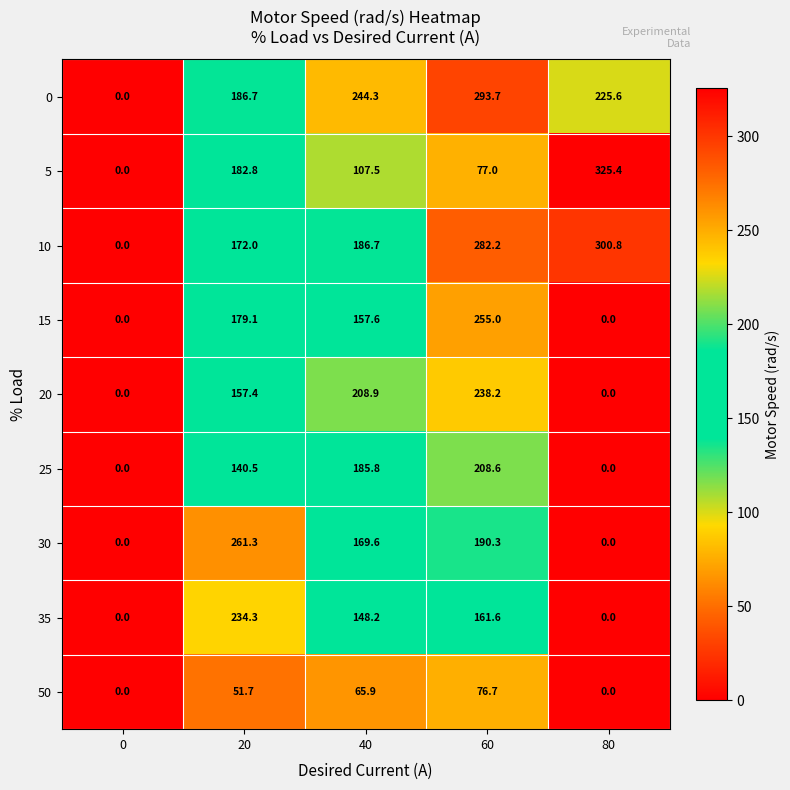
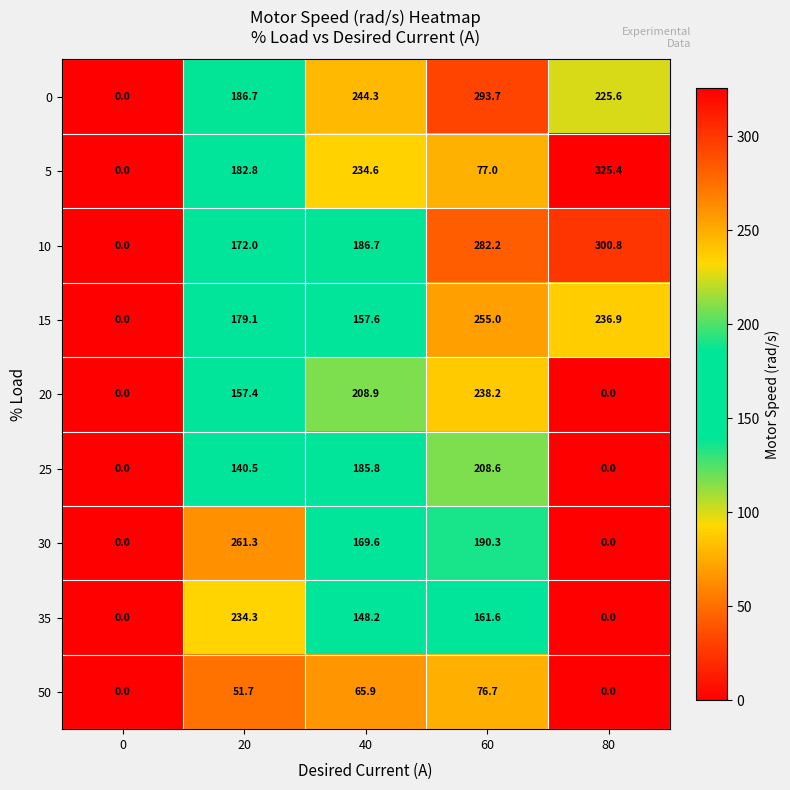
5, 40: 107.5 -> 234.6
15, 80: 0.0 -> 236.9
